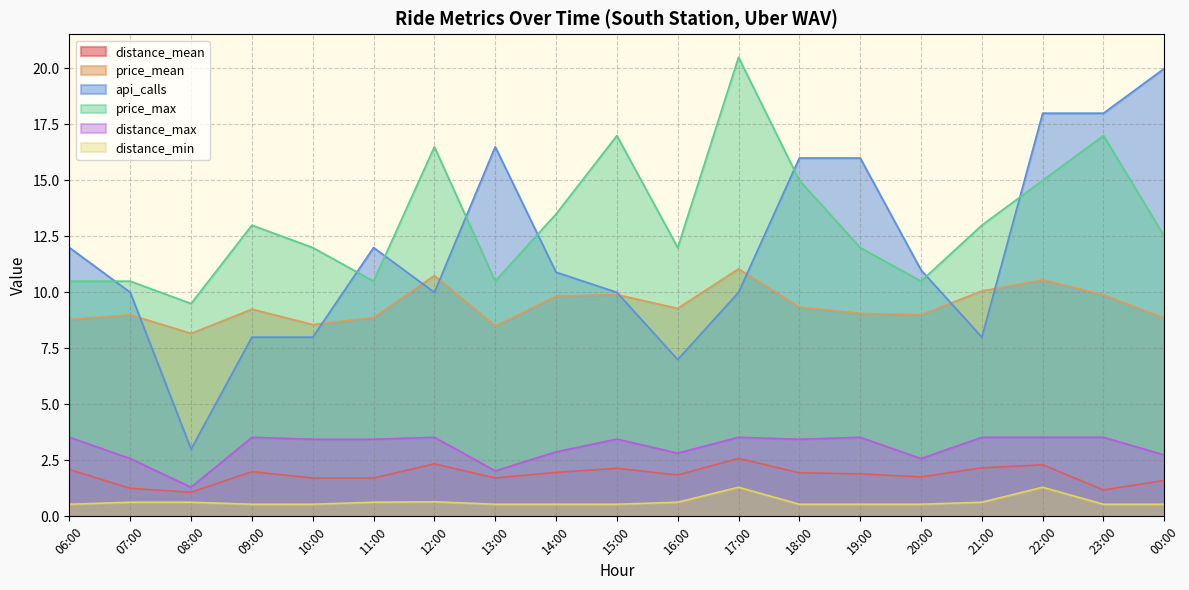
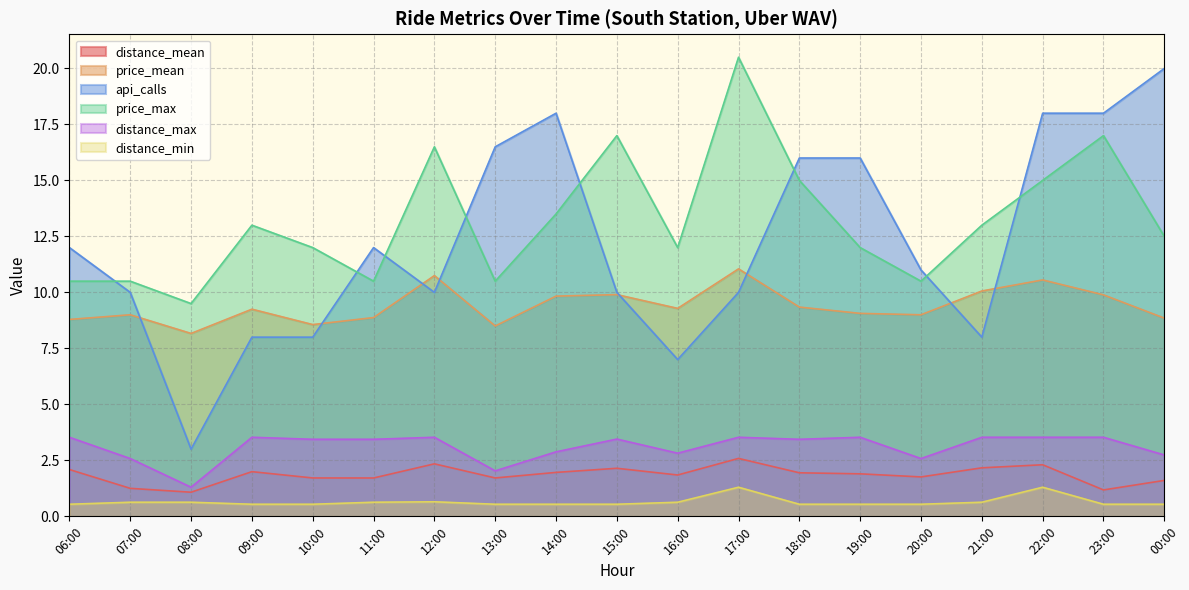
api_calls, 14:00: 10.9 -> 18.0
